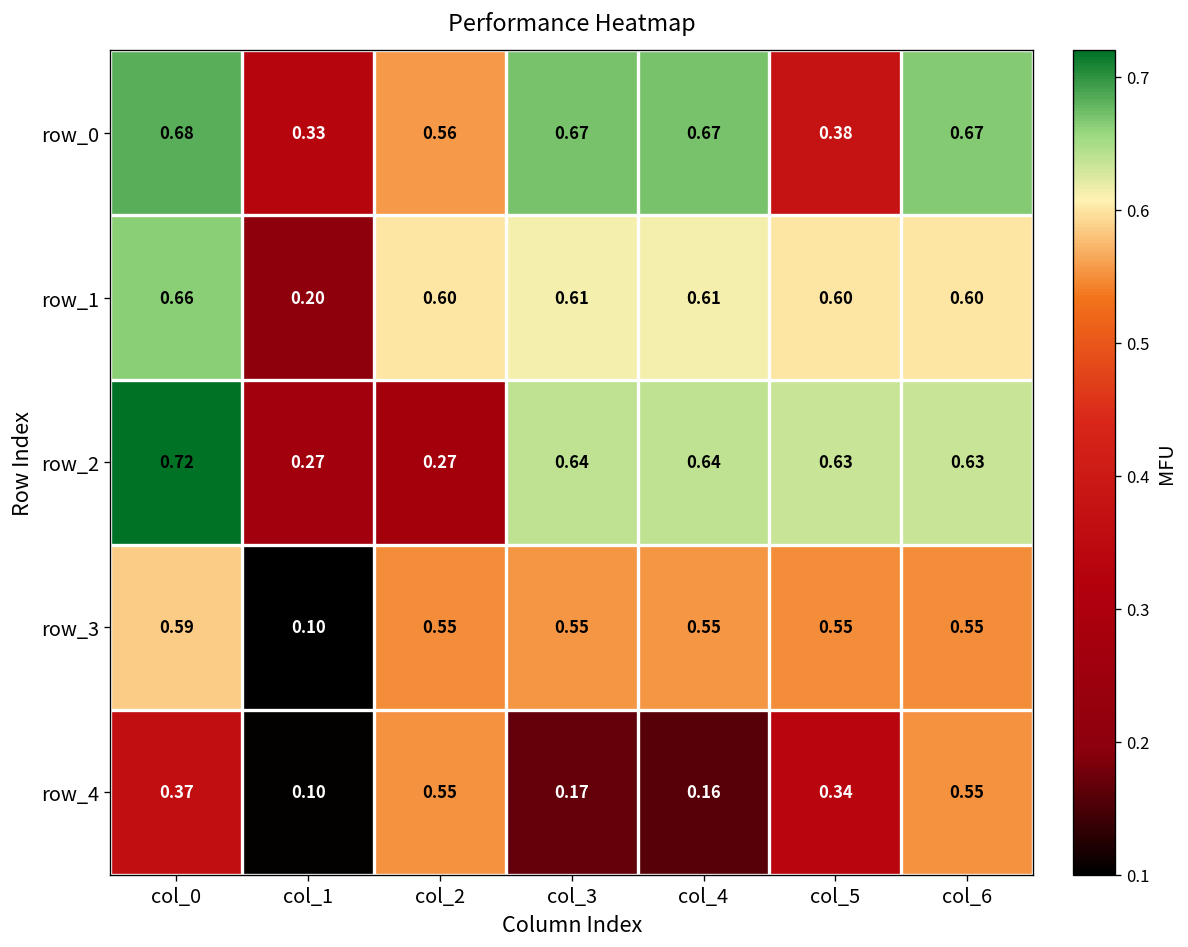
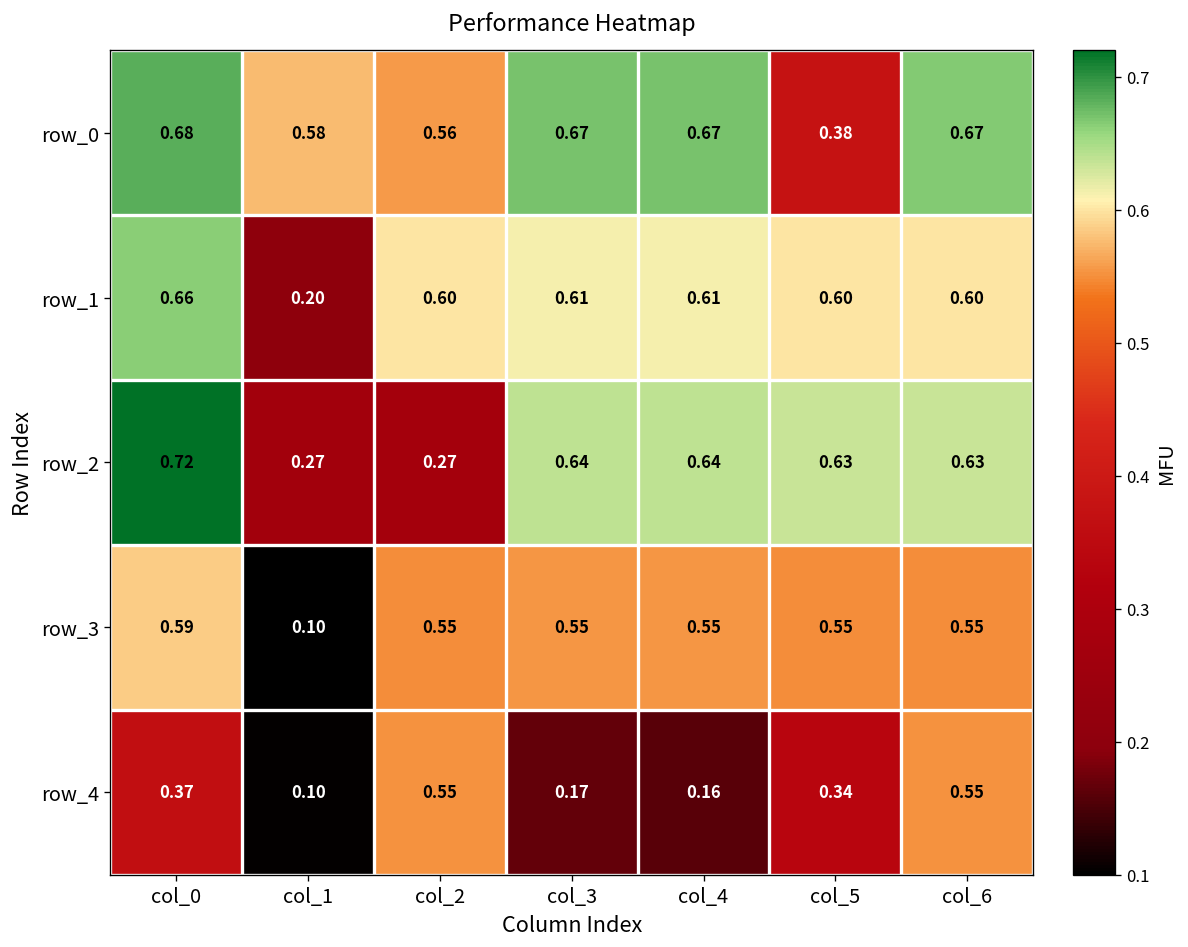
row_0, col_1: 0.33 -> 0.58
